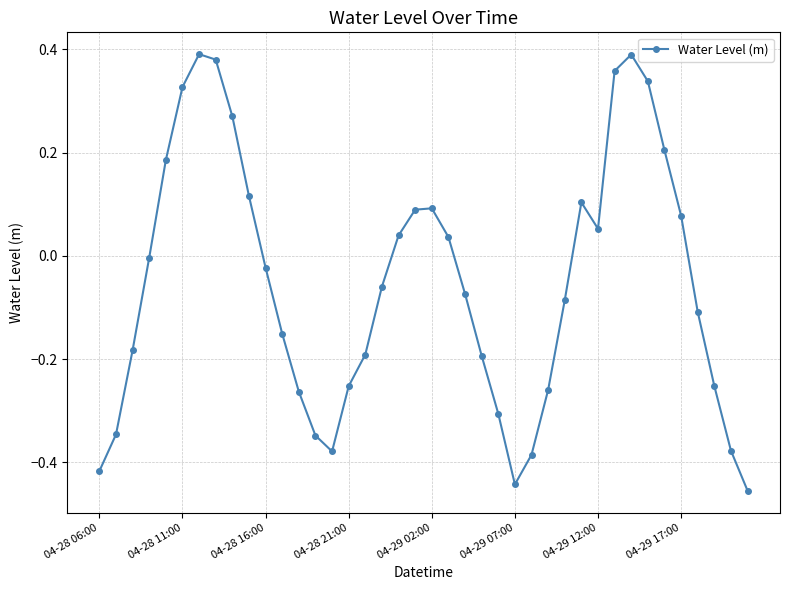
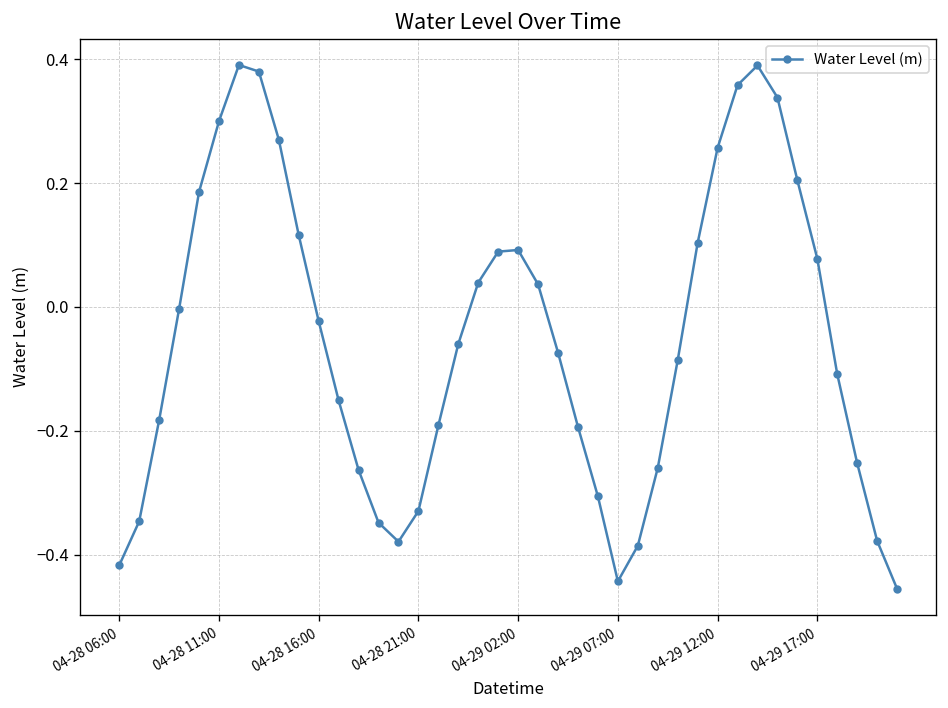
04-28 11:00: 0.33 -> 0.30
04-28 21:00: -0.25 -> -0.33
04-29 12:00: 0.05 -> 0.26
